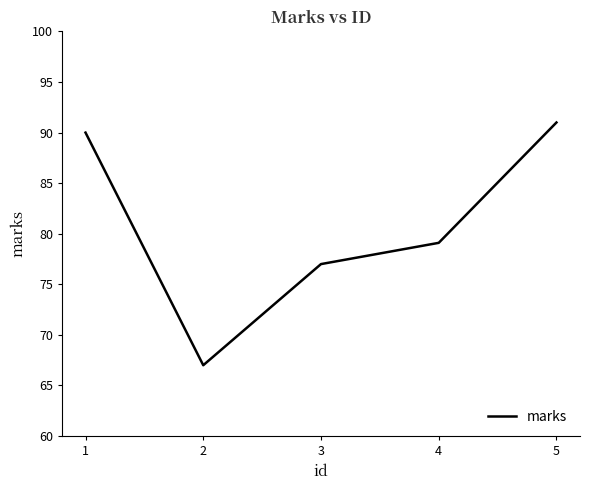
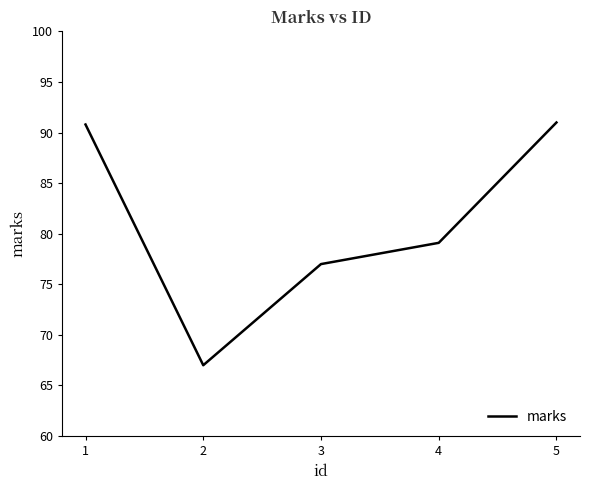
1: 90.0 -> 90.8
